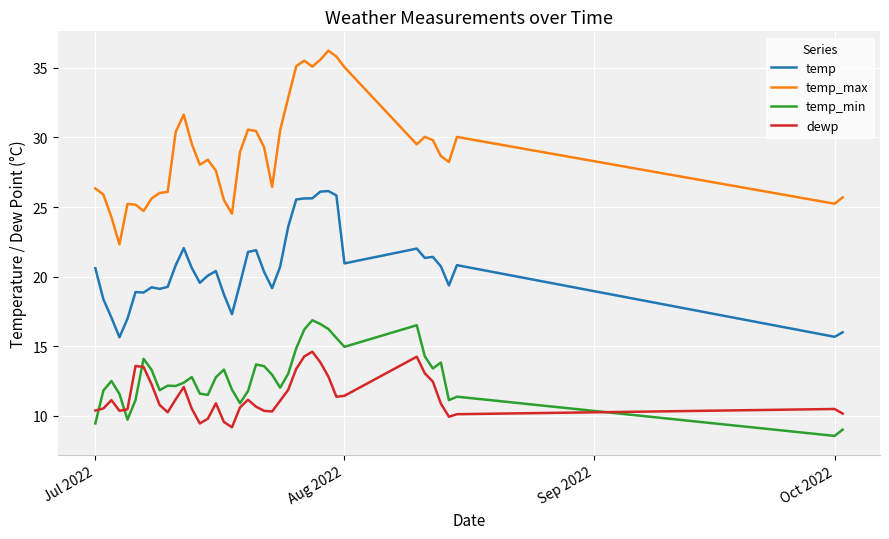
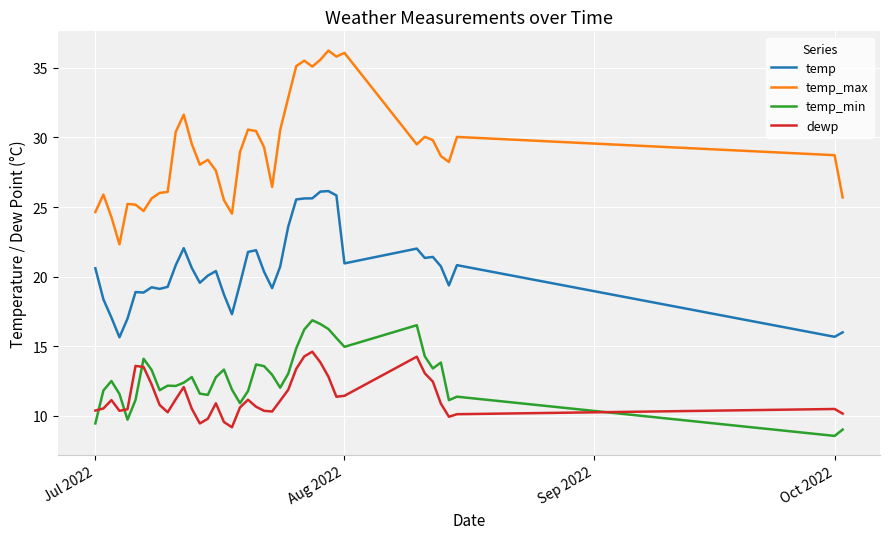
temp_max, Jul 2022: 26.3 -> 24.6
temp_max, Aug 2022: 35.0 -> 36.1
temp_max, Oct 2022: 25.2 -> 28.7
